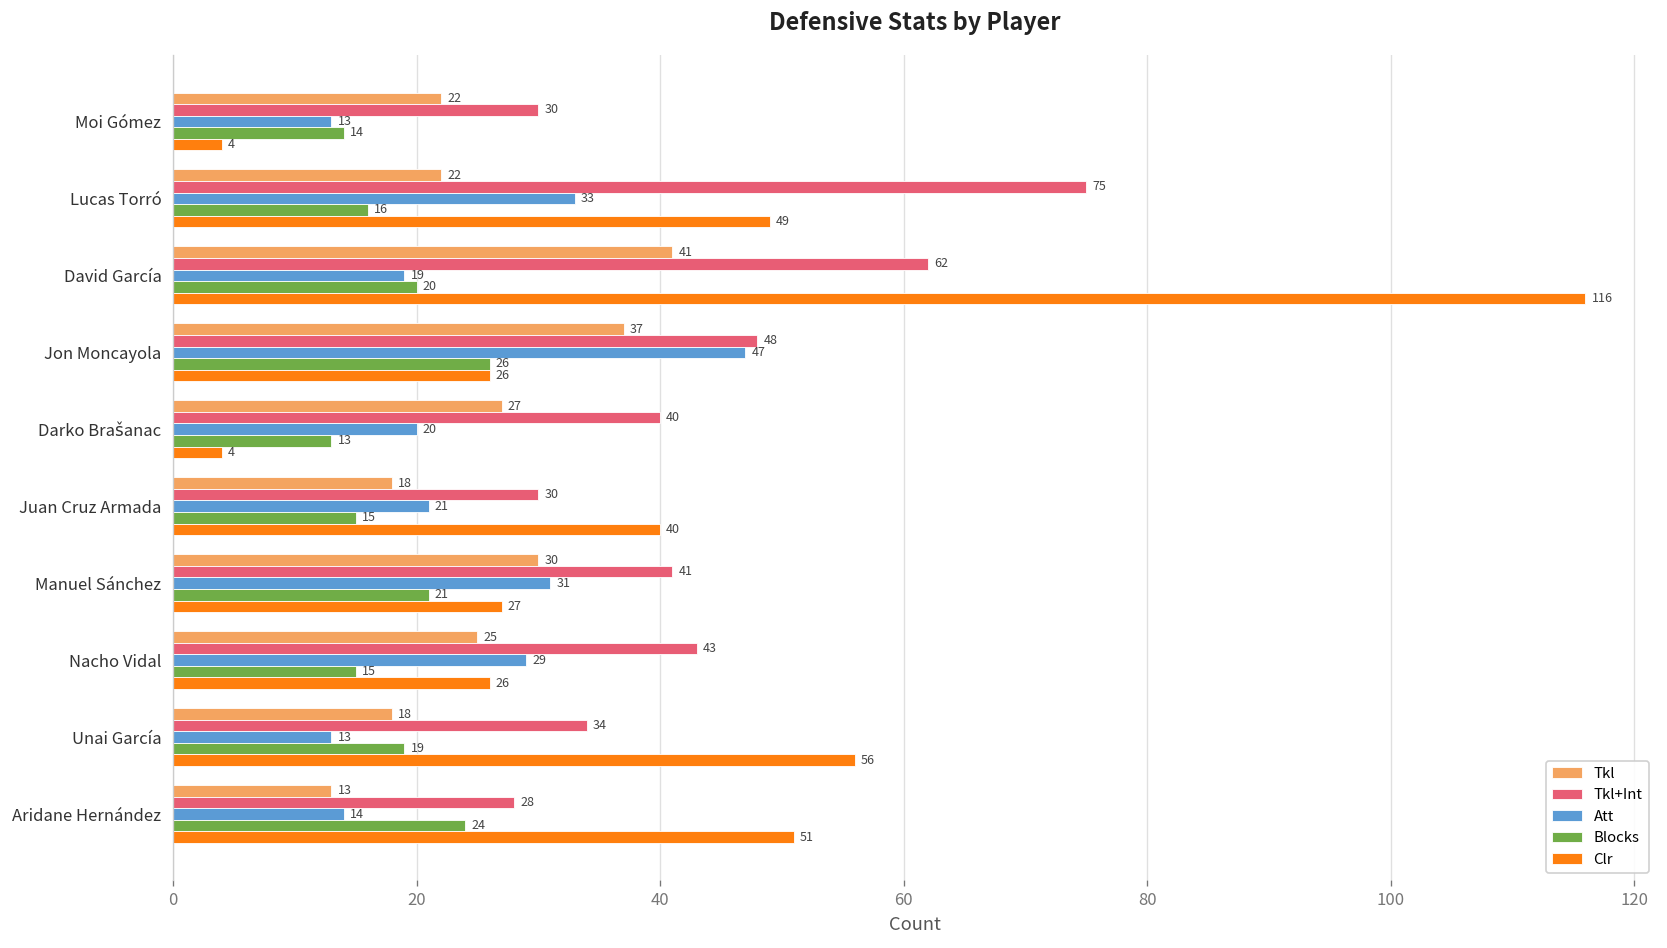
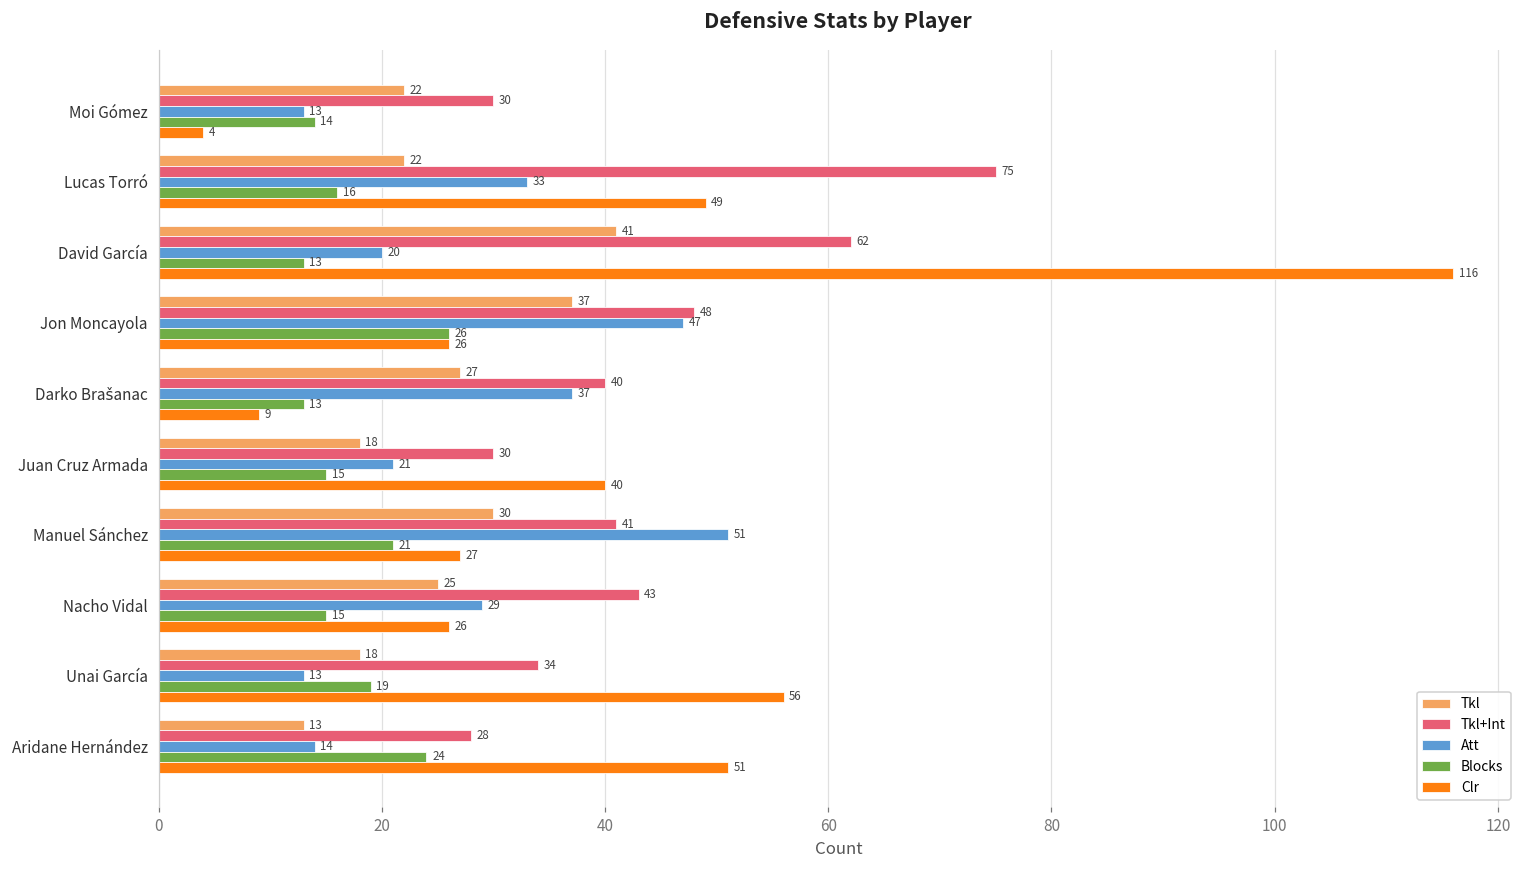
Att, David García: 19 -> 20
Blocks, David García: 20 -> 13
Att, Darko Brašanac: 20 -> 37
Clr, Darko Brašanac: 4 -> 9
Att, Manuel Sánchez: 31 -> 51
